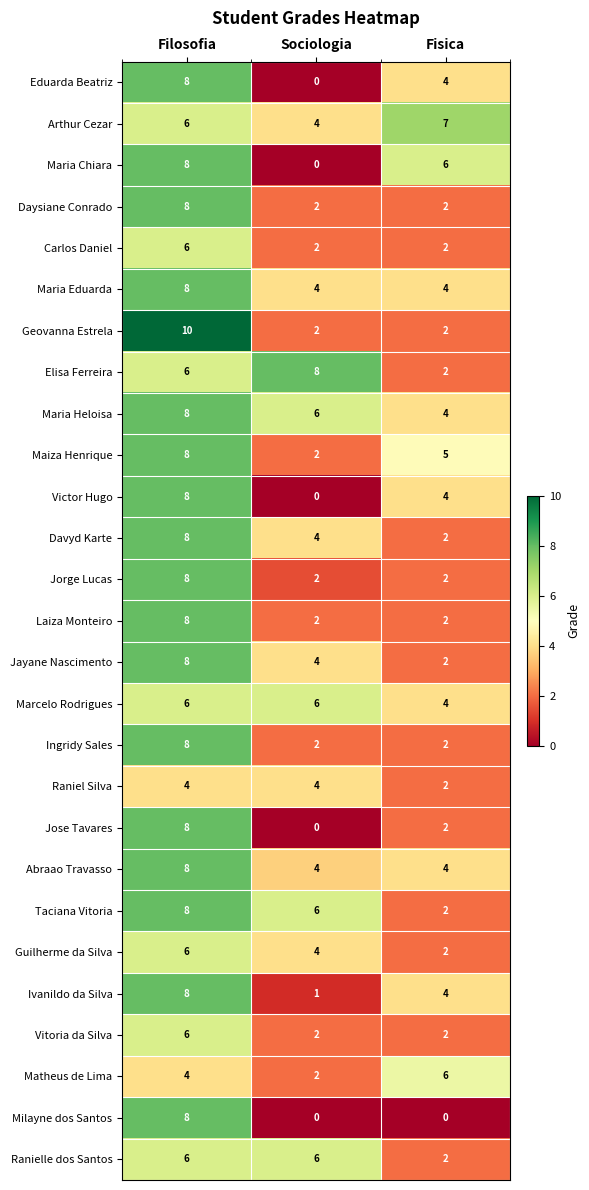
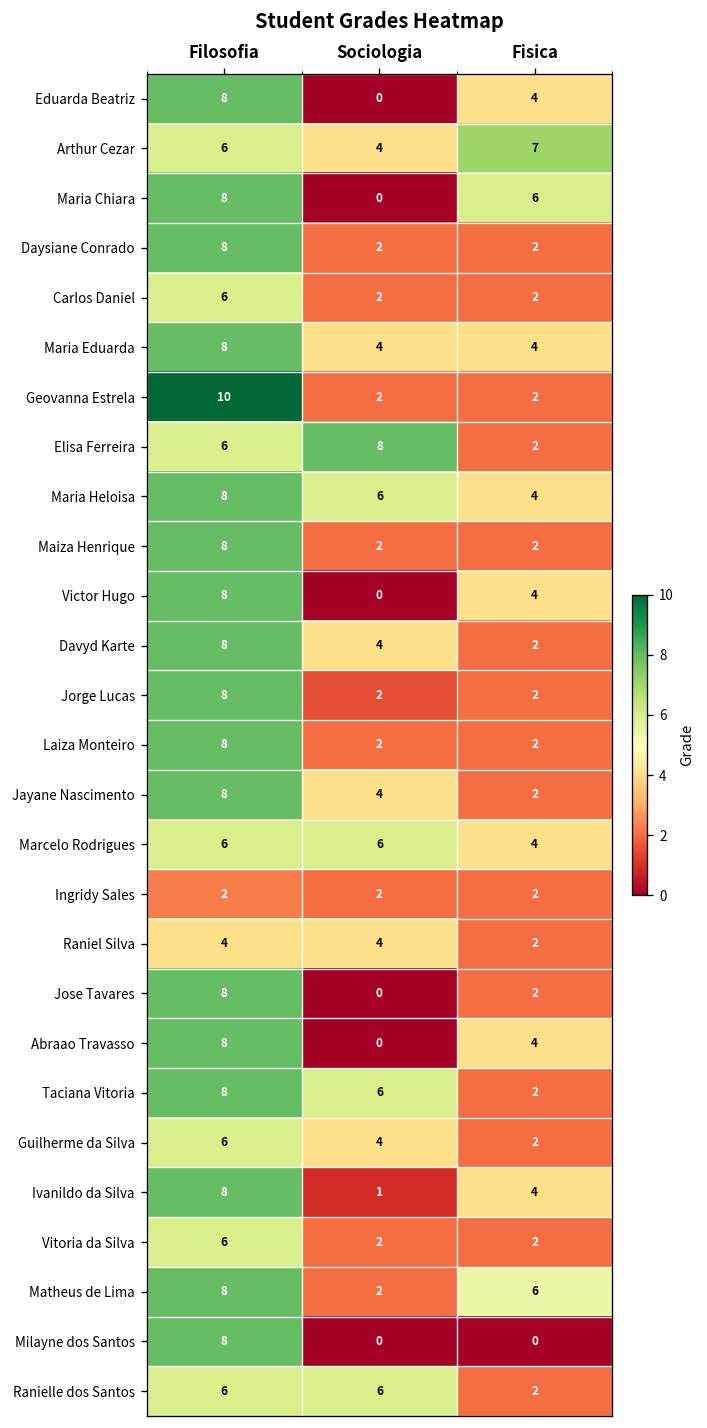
Maiza Henrique, Fisica: 5 -> 2
Ingridy Sales, Filosofia: 8 -> 2
Abraao Travasso, Sociologia: 4 -> 0
Matheus de Lima, Filosofia: 4 -> 8
